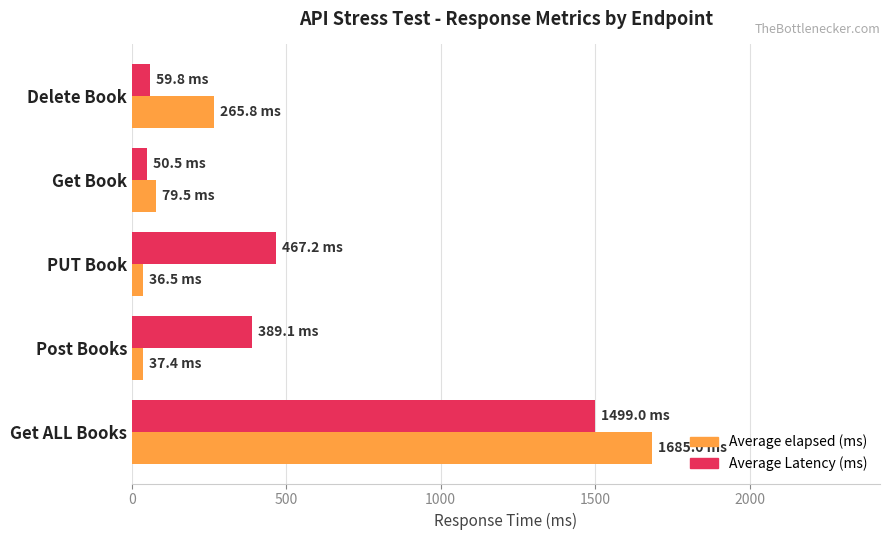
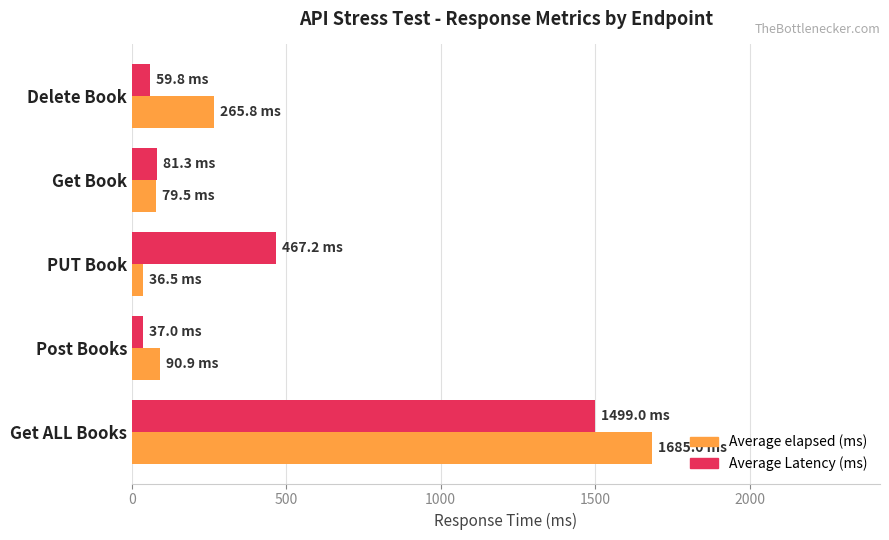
Average Latency (ms), Get Book: 50.5 -> 81.3
Average Latency (ms), Post Books: 389.1 -> 37.0
Average elapsed (ms), Post Books: 37.4 -> 90.9
